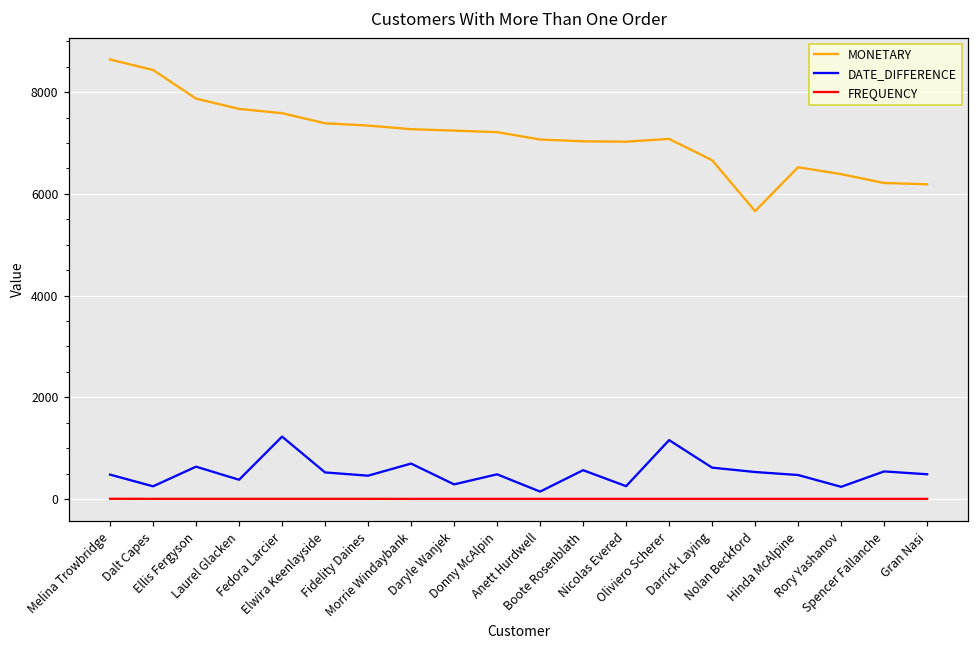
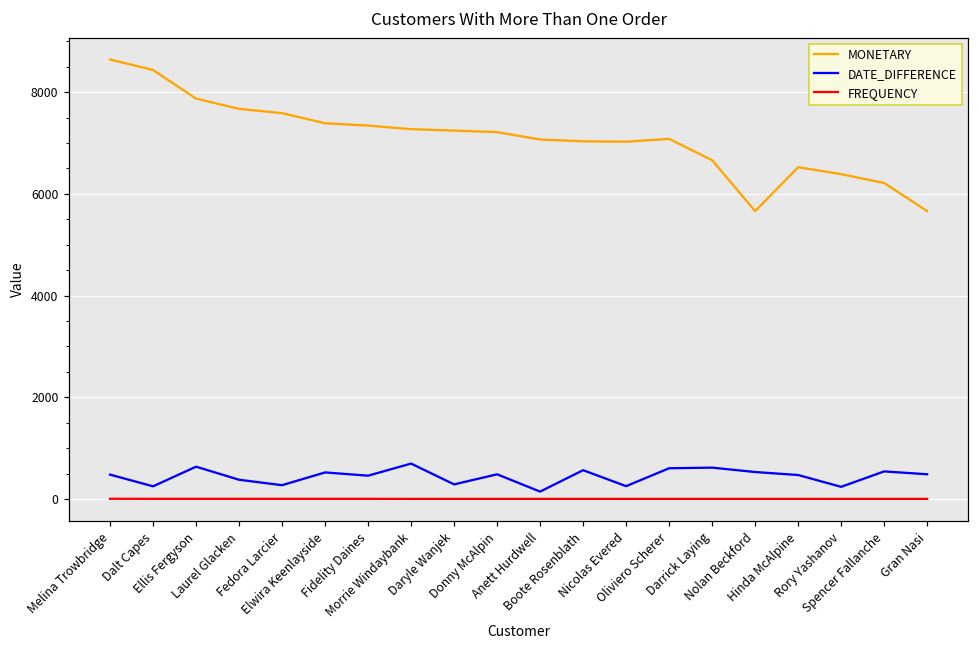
DATE_DIFFERENCE, Fedora Larcier: 1200 -> 300
DATE_DIFFERENCE, Oliviero Scherer: 1200 -> 600
MONETARY, Gran Nasi: 6200 -> 5700
